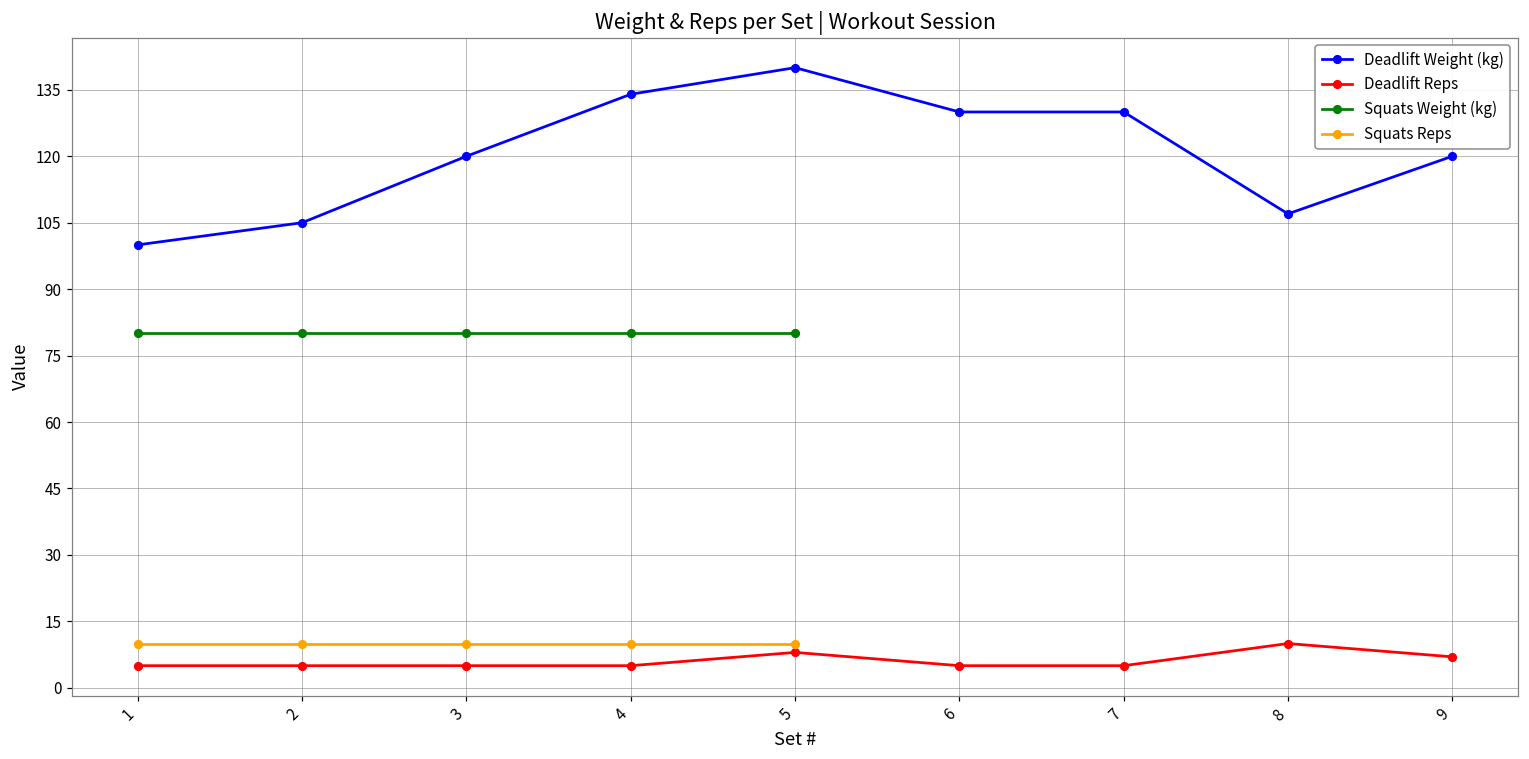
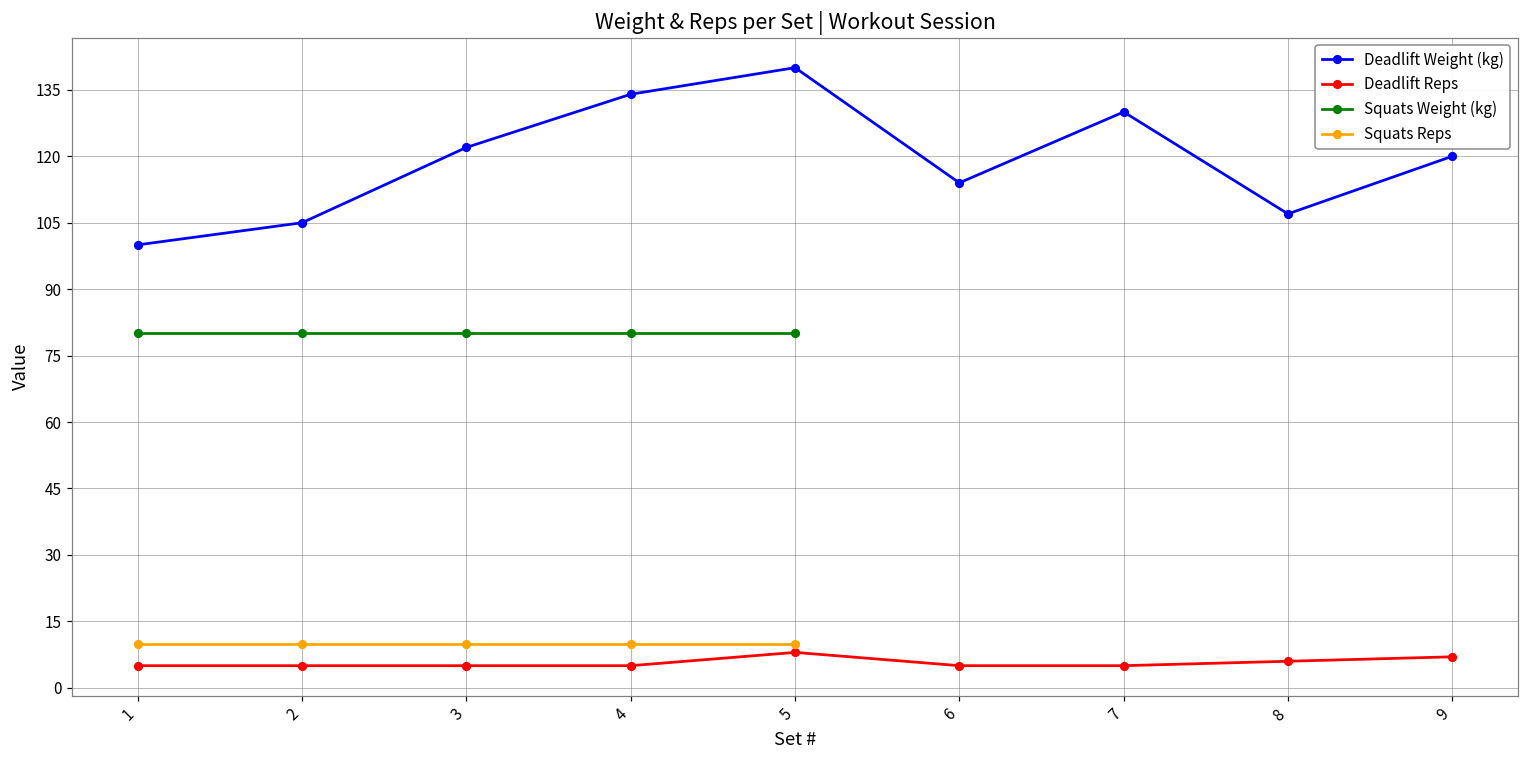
Deadlift Weight (kg), 3: 120 -> 122
Deadlift Weight (kg), 6: 130 -> 114
Deadlift Reps, 8: 10 -> 6
